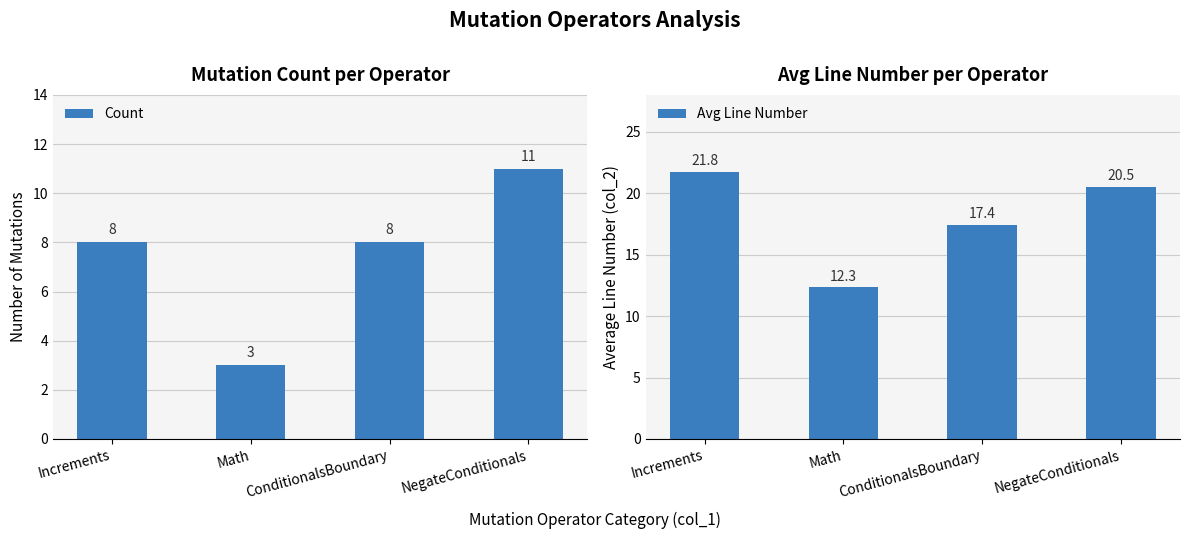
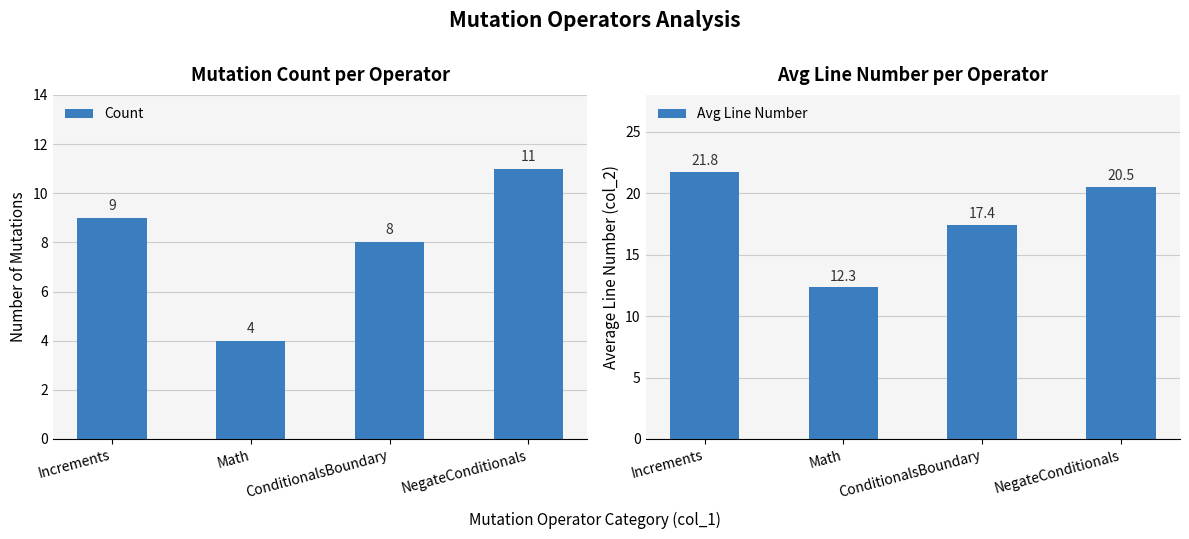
Mutation Count per Operator, Increments: 8 -> 9
Mutation Count per Operator, Math: 3 -> 4
